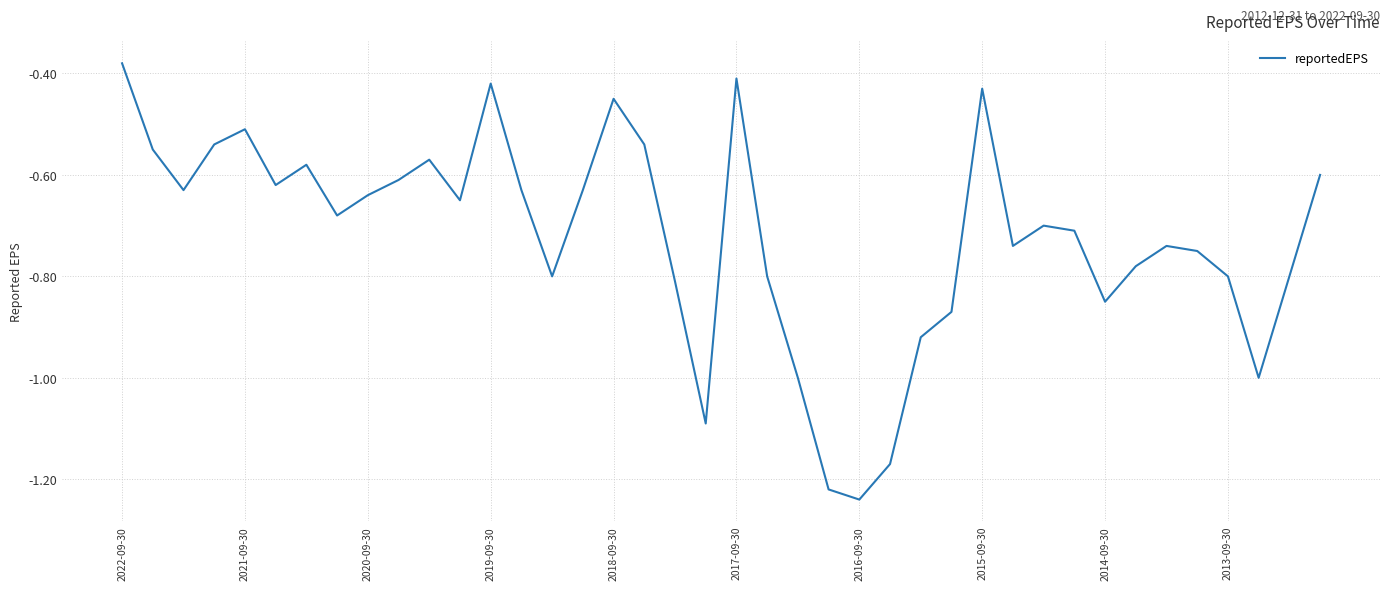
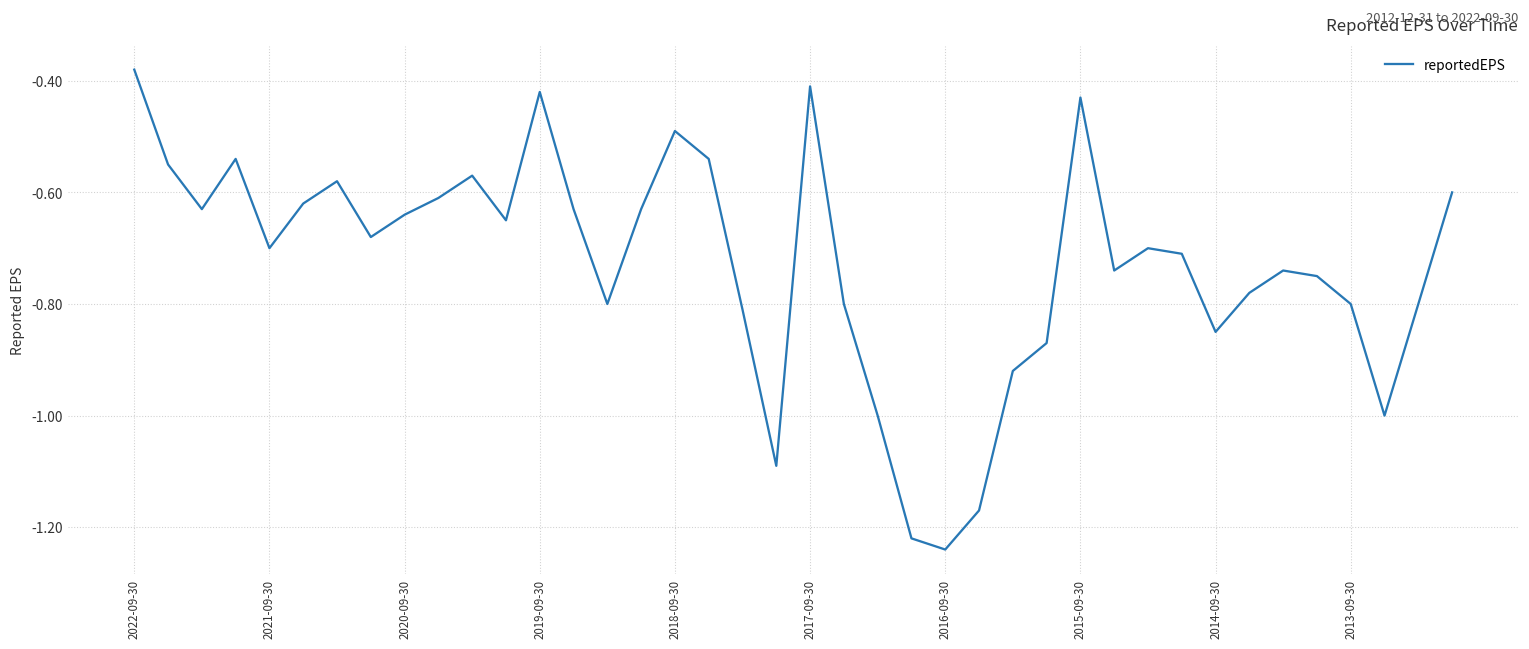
2021-09-30: -0.51 -> -0.70
2018-09-30: -0.45 -> -0.49
